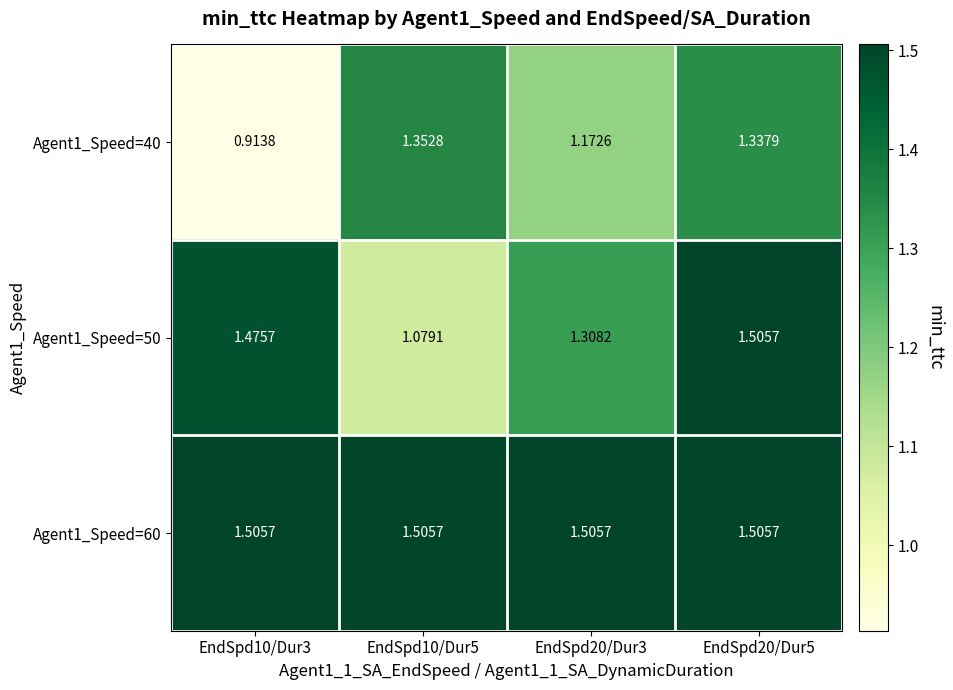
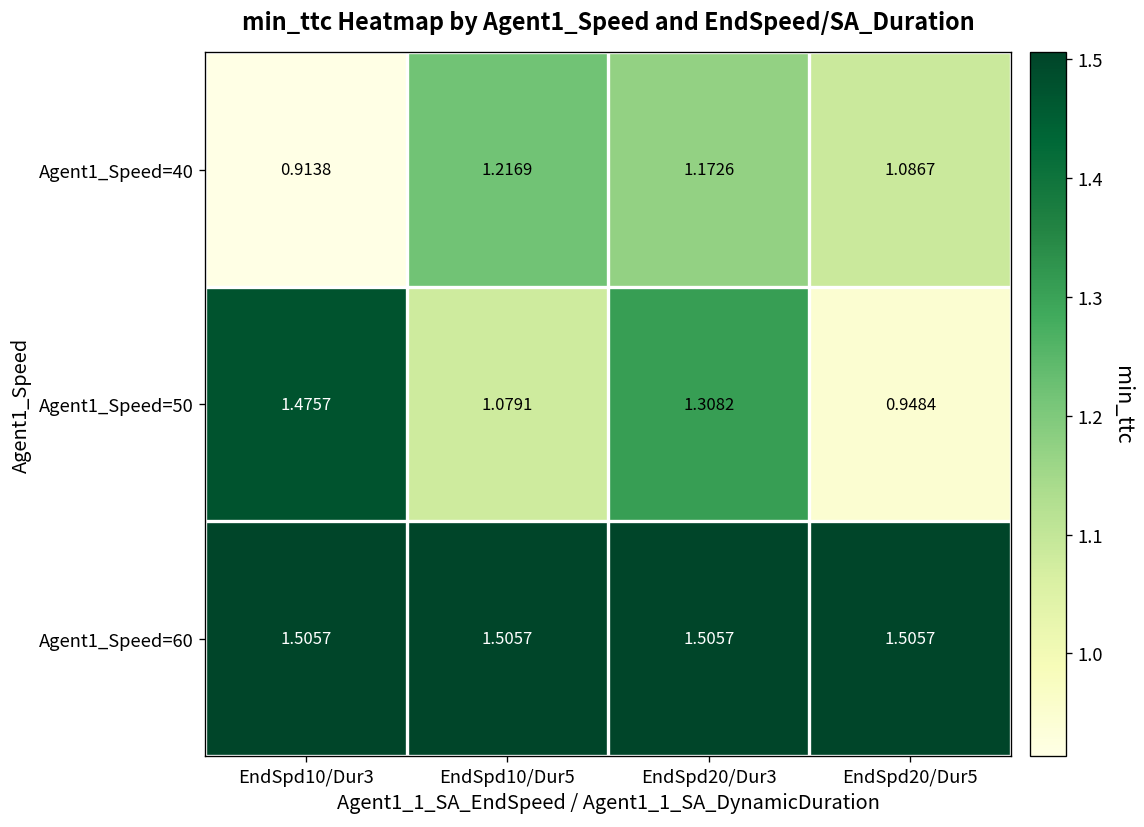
Agent1_Speed=40, EndSpd10/Dur5: 1.3528 -> 1.2169
Agent1_Speed=40, EndSpd20/Dur5: 1.3379 -> 1.0867
Agent1_Speed=50, EndSpd20/Dur5: 1.5057 -> 0.9484
